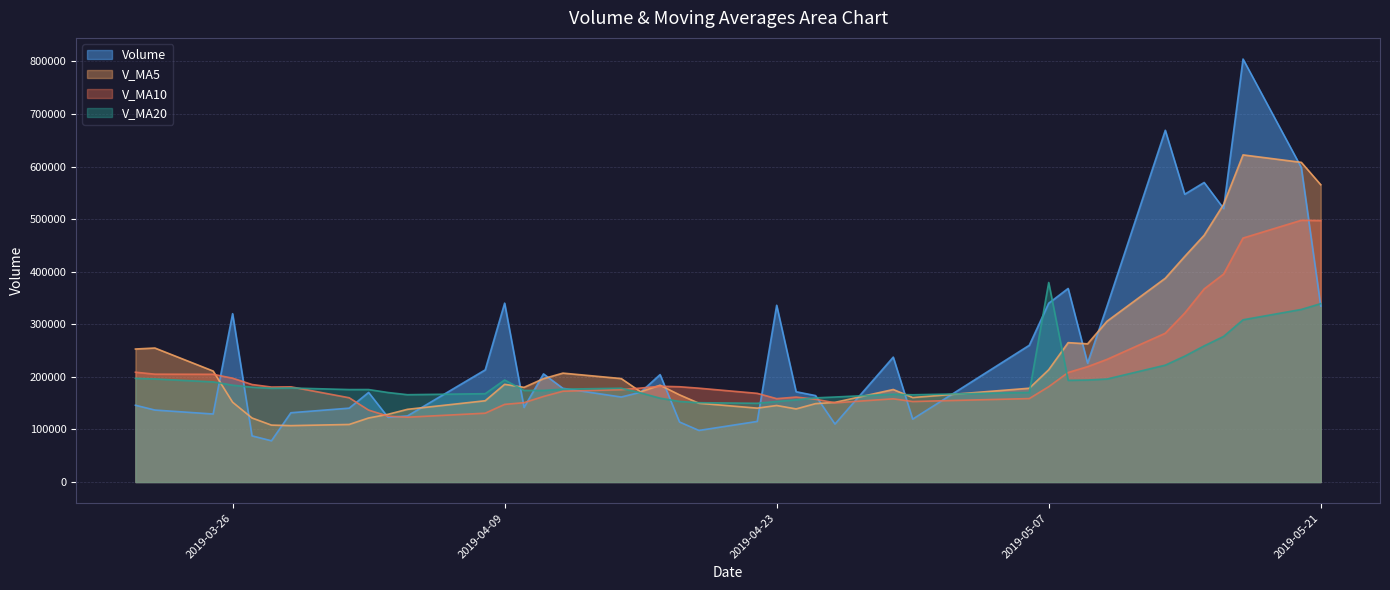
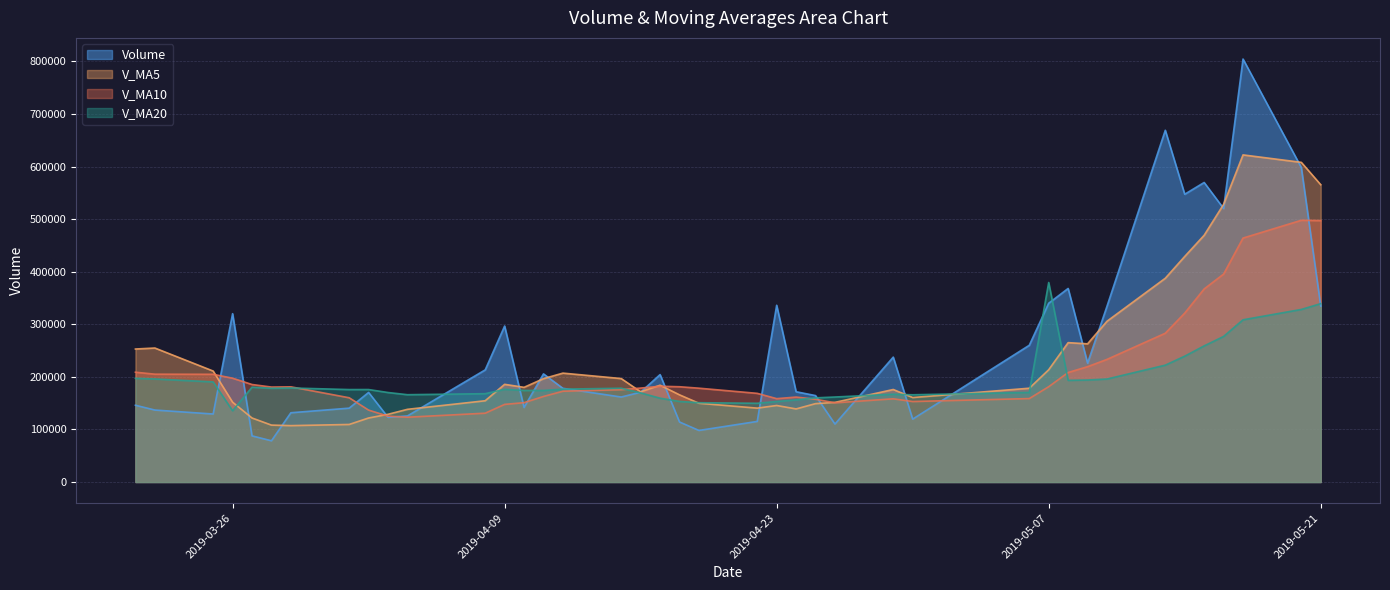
V_MA20, 2019-03-26: 180000 -> 140000
Volume, 2019-04-09: 340000 -> 300000
V_MA20, 2019-04-09: 190000 -> 180000
